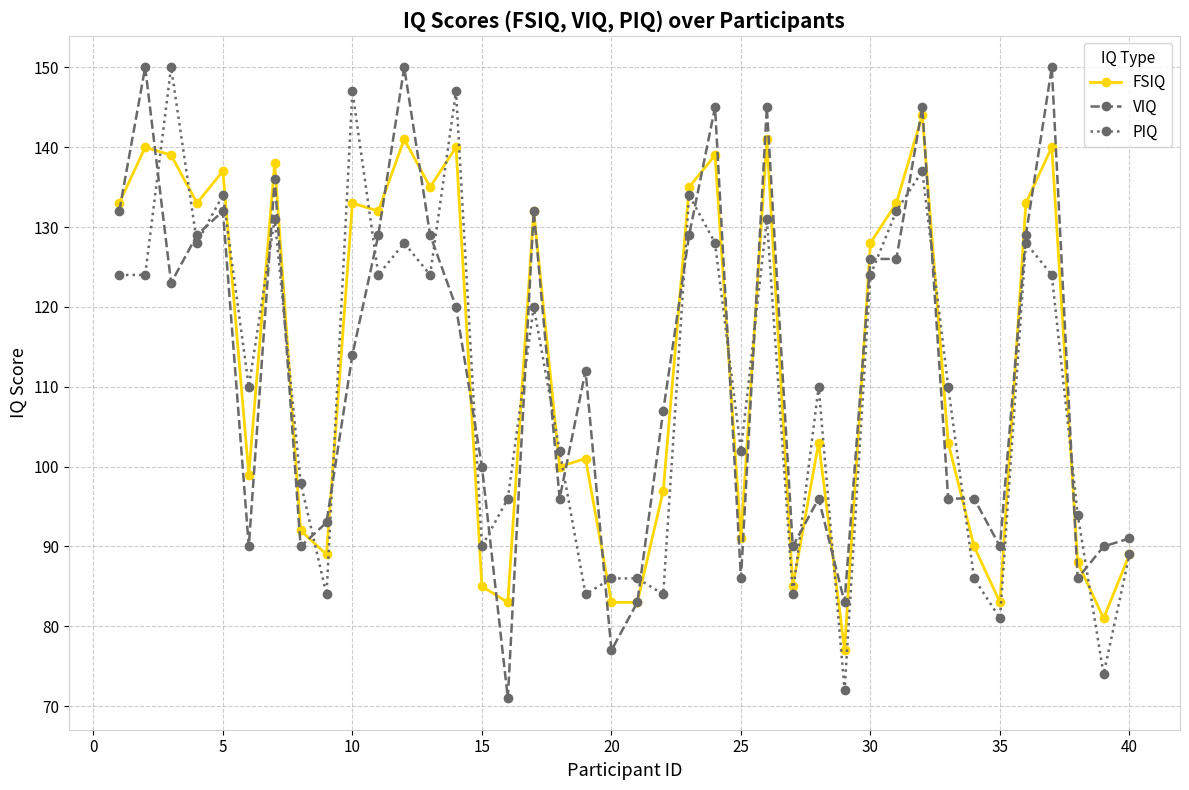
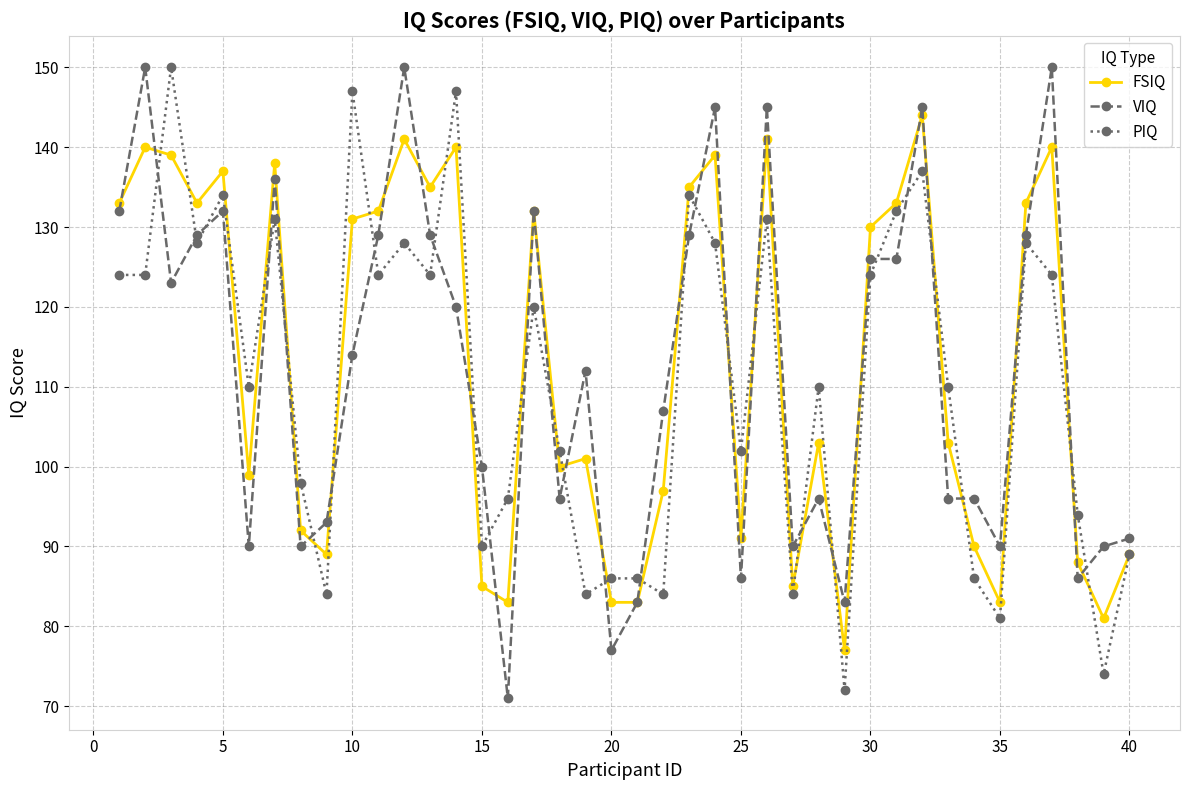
FSIQ, 10: 133 -> 131
FSIQ, 30: 128 -> 130
